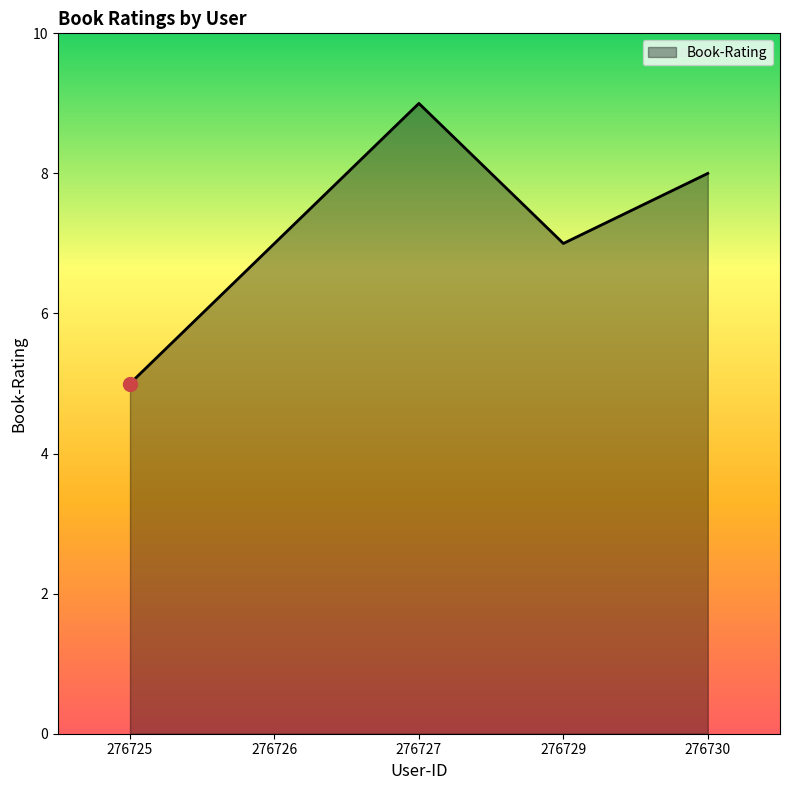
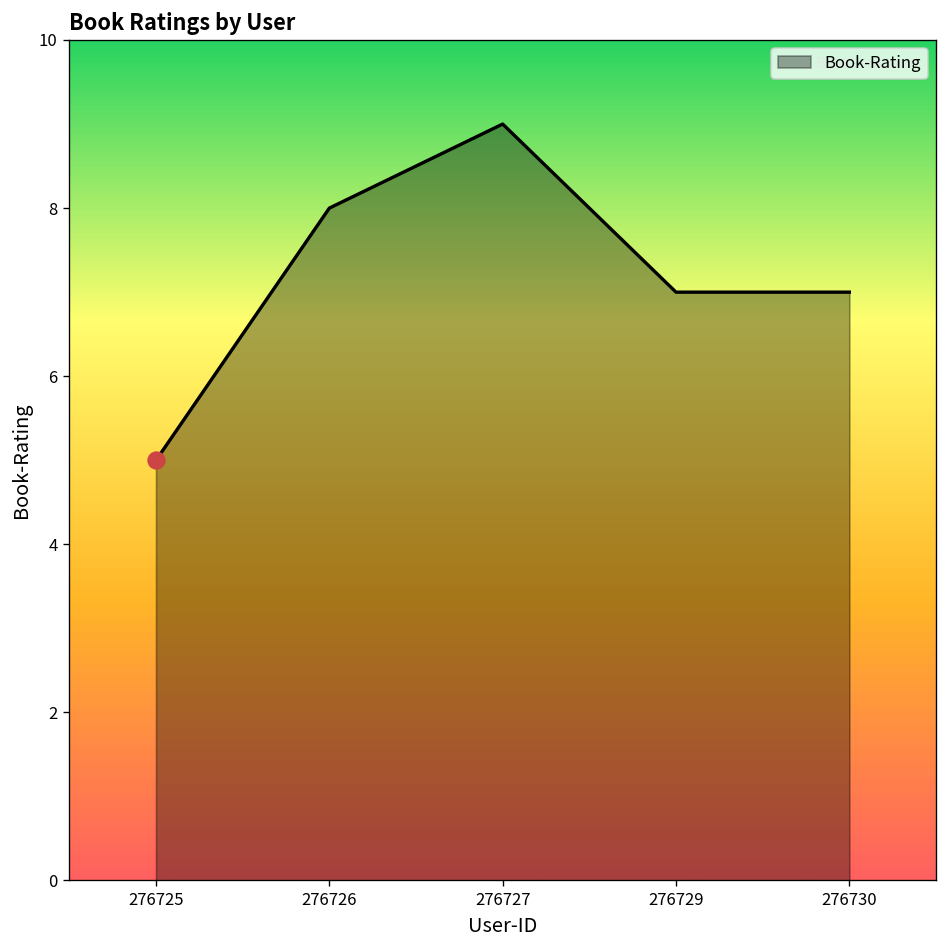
Book-Rating, 276726: 7 -> 8
Book-Rating, 276730: 8 -> 7
